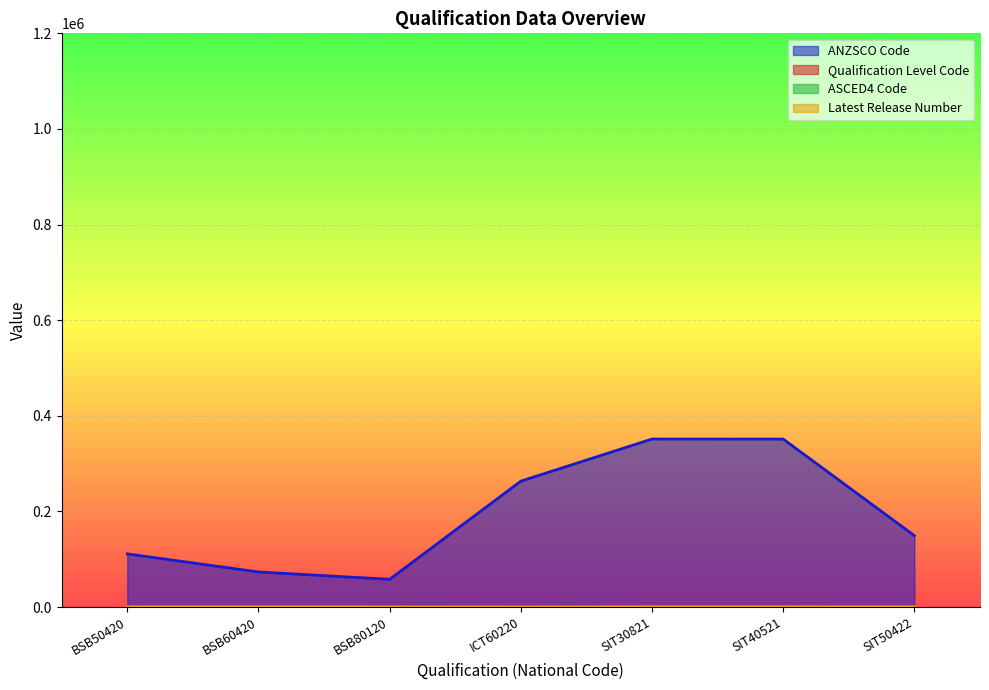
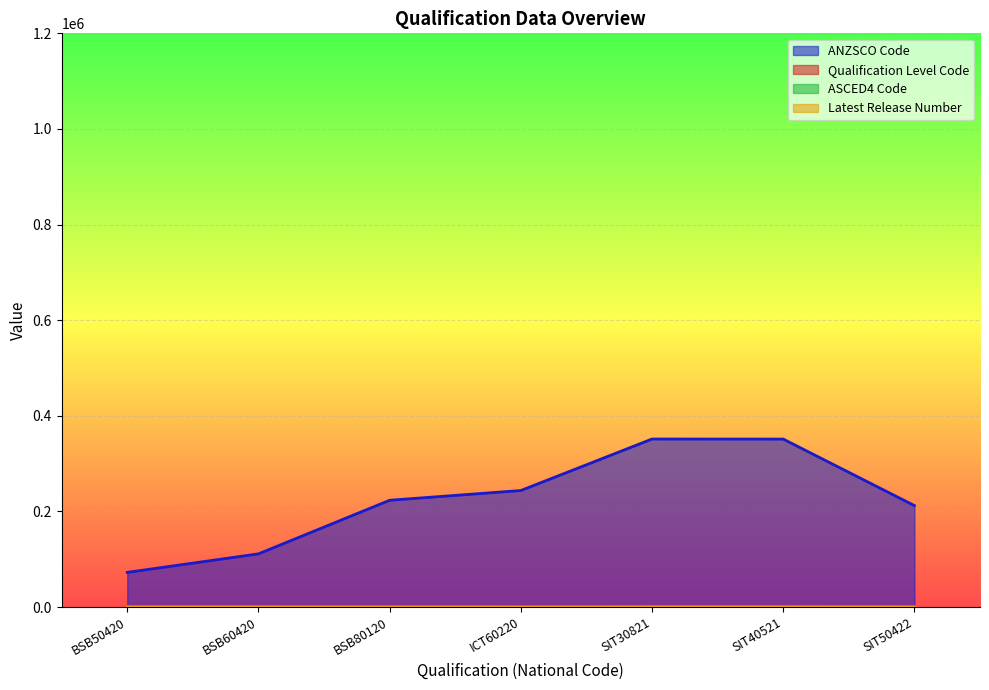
ANZSCO Code, BSB50420: 110000 -> 70000
ANZSCO Code, BSB60420: 70000 -> 110000
ANZSCO Code, BSB80120: 60000 -> 220000
ANZSCO Code, ICT60220: 260000 -> 240000
ANZSCO Code, SIT50422: 150000 -> 210000
